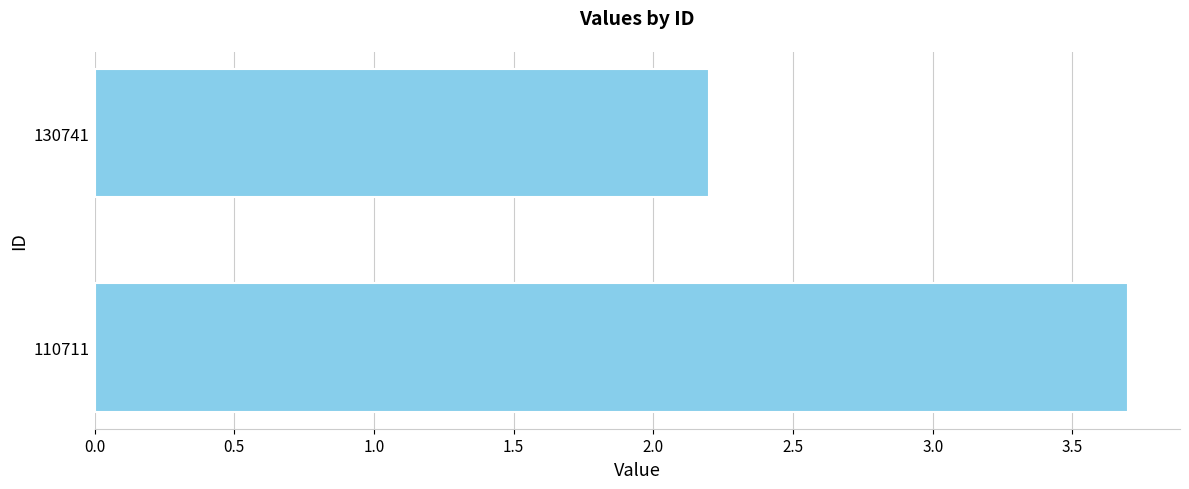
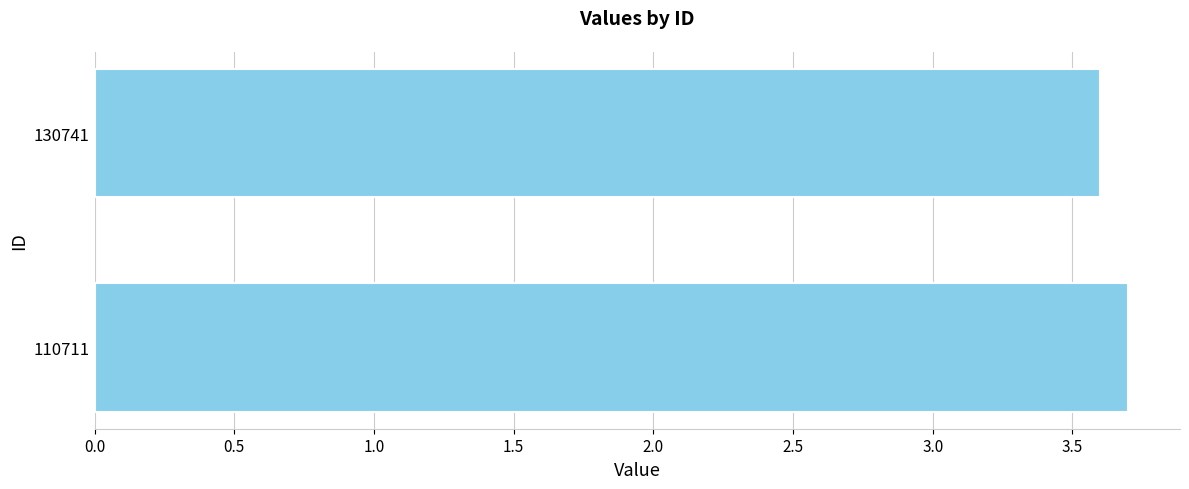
130741: 2.2 -> 3.6
